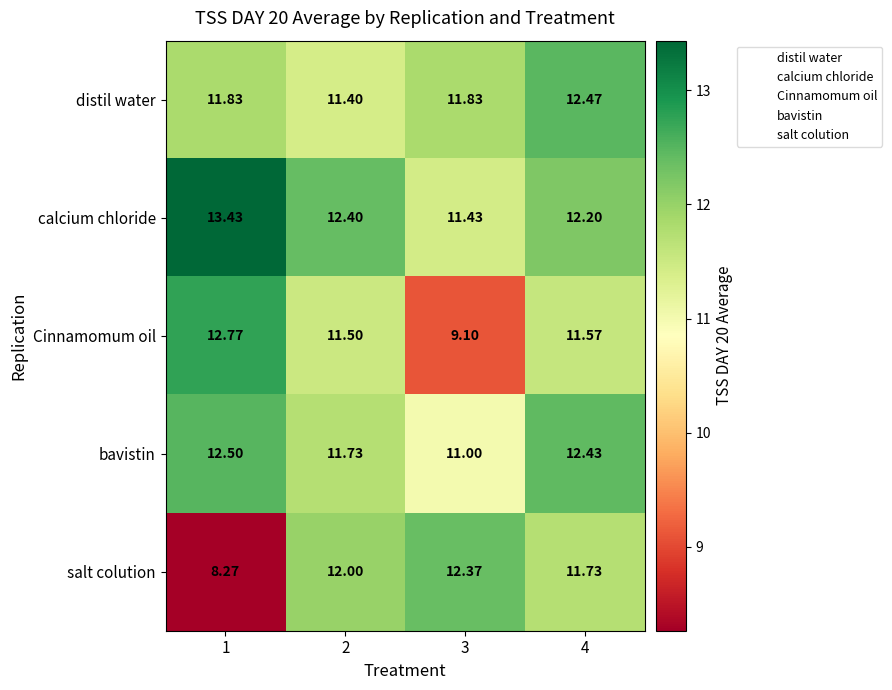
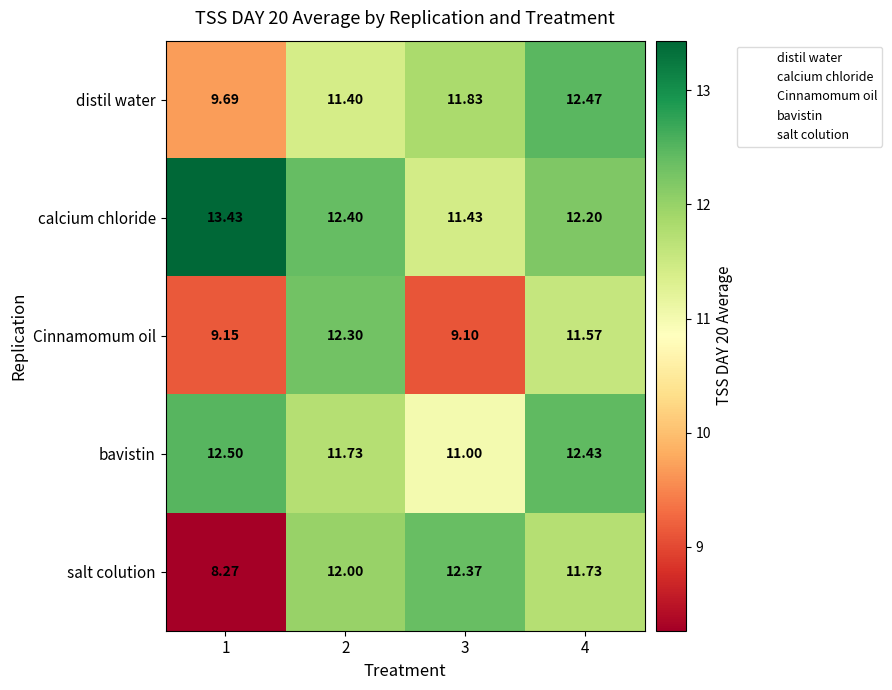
distil water, 1: 11.83 -> 9.69
Cinnamomum oil, 1: 12.77 -> 9.15
Cinnamomum oil, 2: 11.50 -> 12.30
